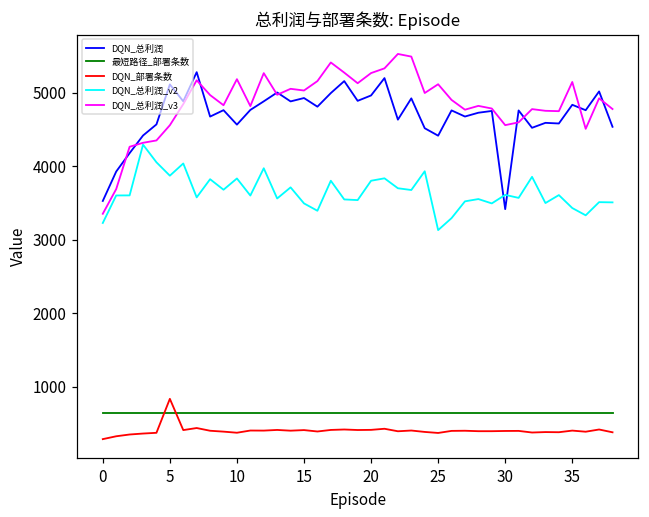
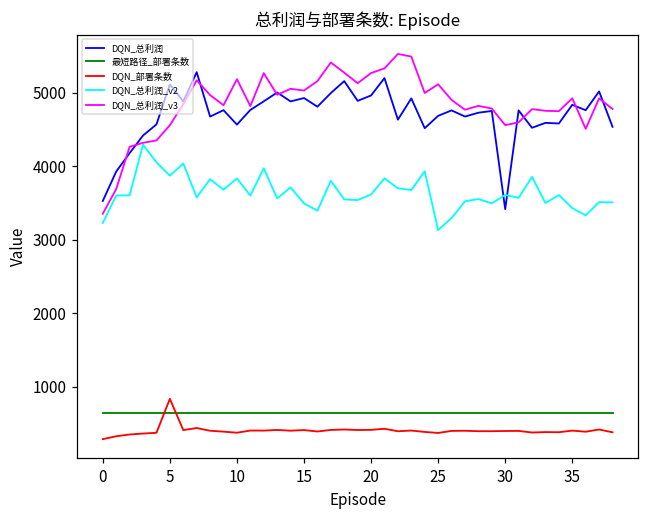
DQN_总利润_v2, 20: 3800 -> 3600
DQN_总利润, 25: 4400 -> 4700
DQN_总利润_v3, 35: 5100 -> 4900
